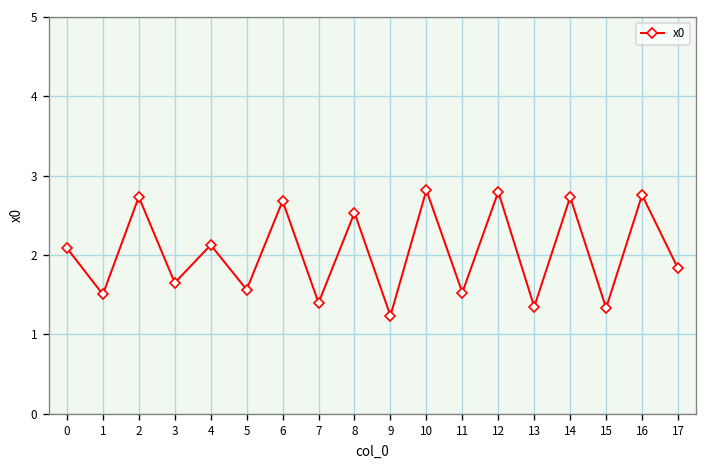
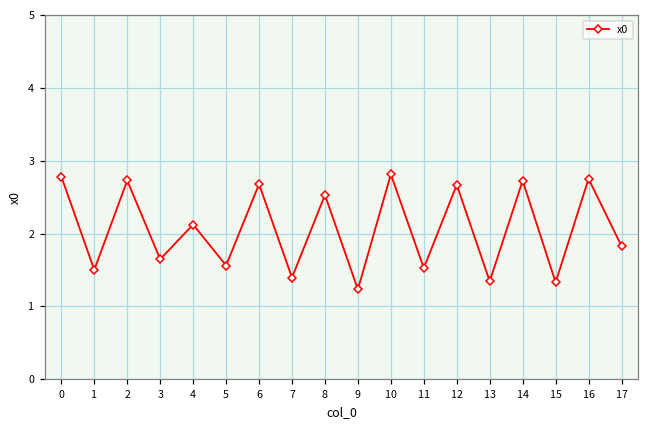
0: 2.1 -> 2.8
12: 2.8 -> 2.7
